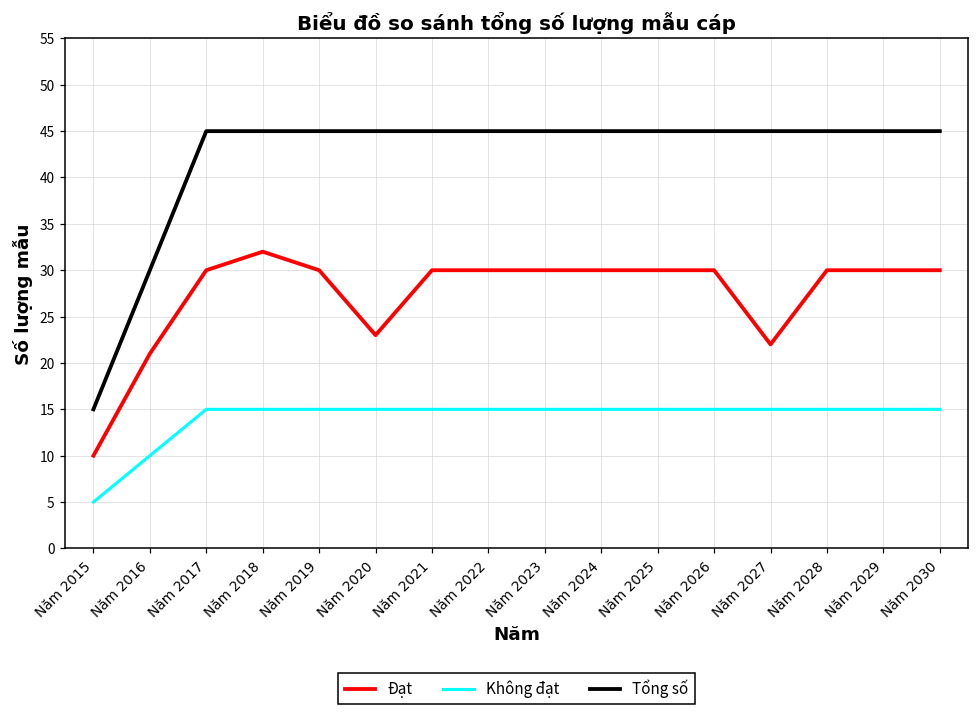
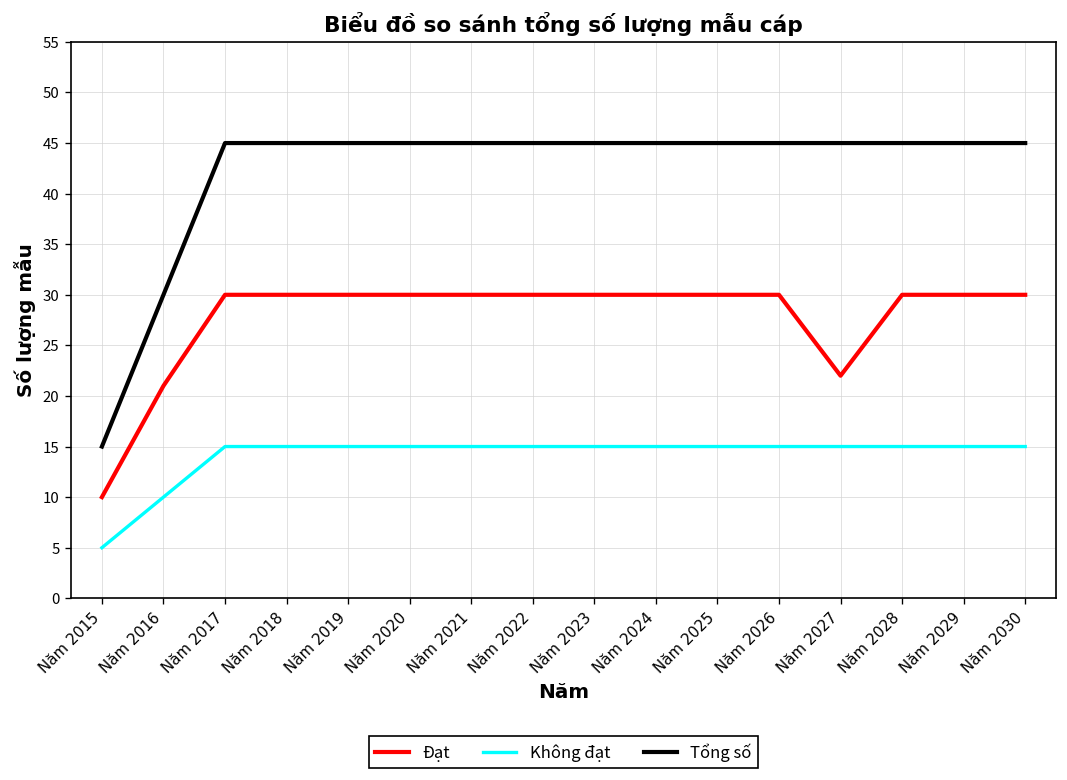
Đạt, Năm 2018: 32 -> 30
Đạt, Năm 2020: 23 -> 30
